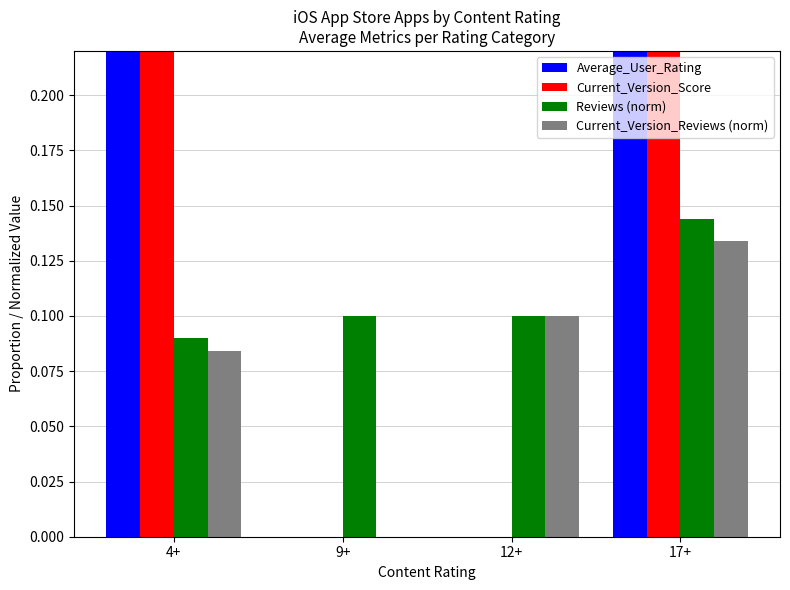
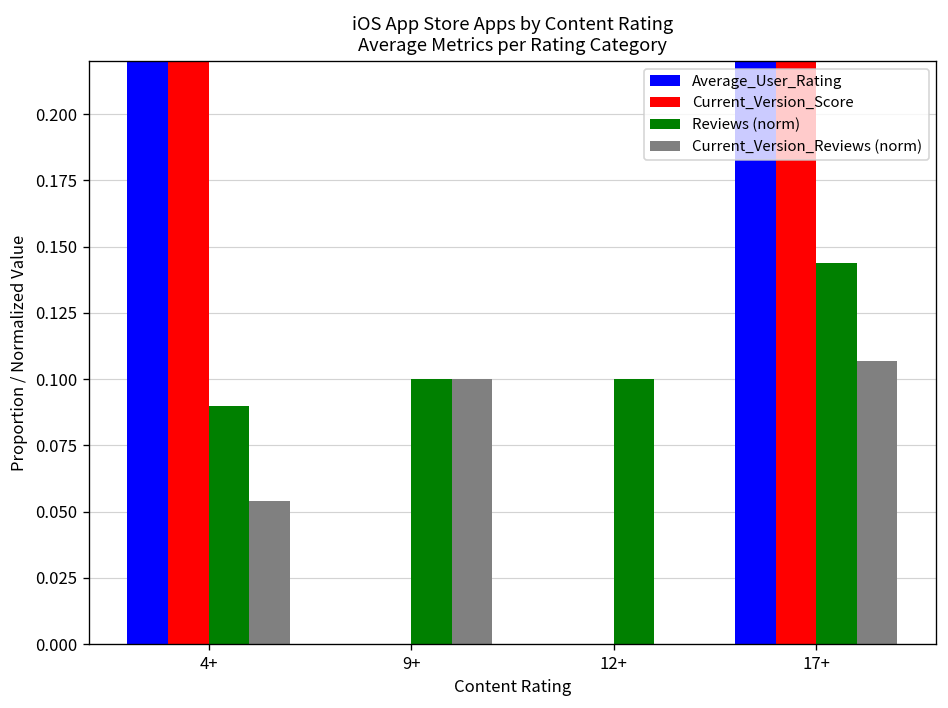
Current_Version_Reviews (norm), 4+: 0.084 -> 0.054
Current_Version_Reviews (norm), 9+: 0.0 -> 0.1
Current_Version_Reviews (norm), 12+: 0.1 -> 0.0
Current_Version_Reviews (norm), 17+: 0.134 -> 0.107
